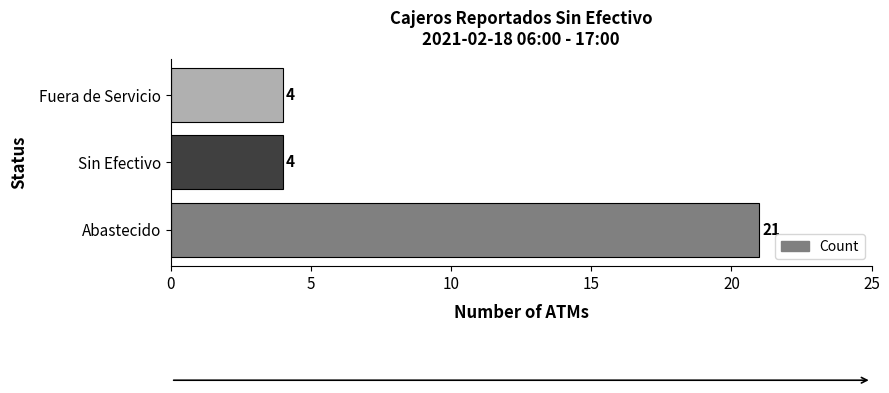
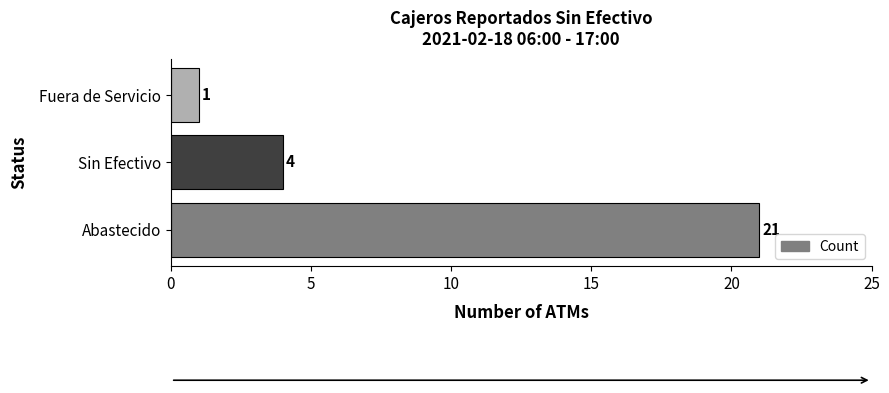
Fuera de Servicio: 4 -> 1
